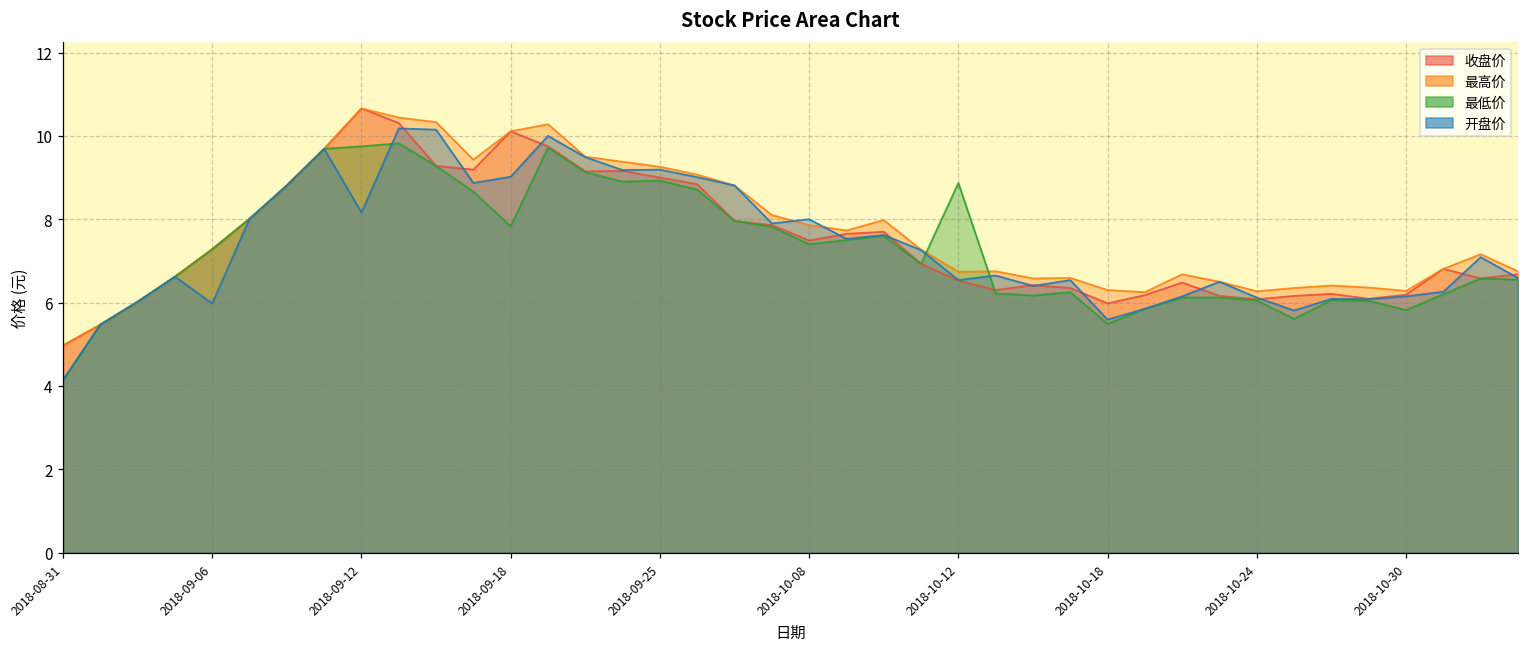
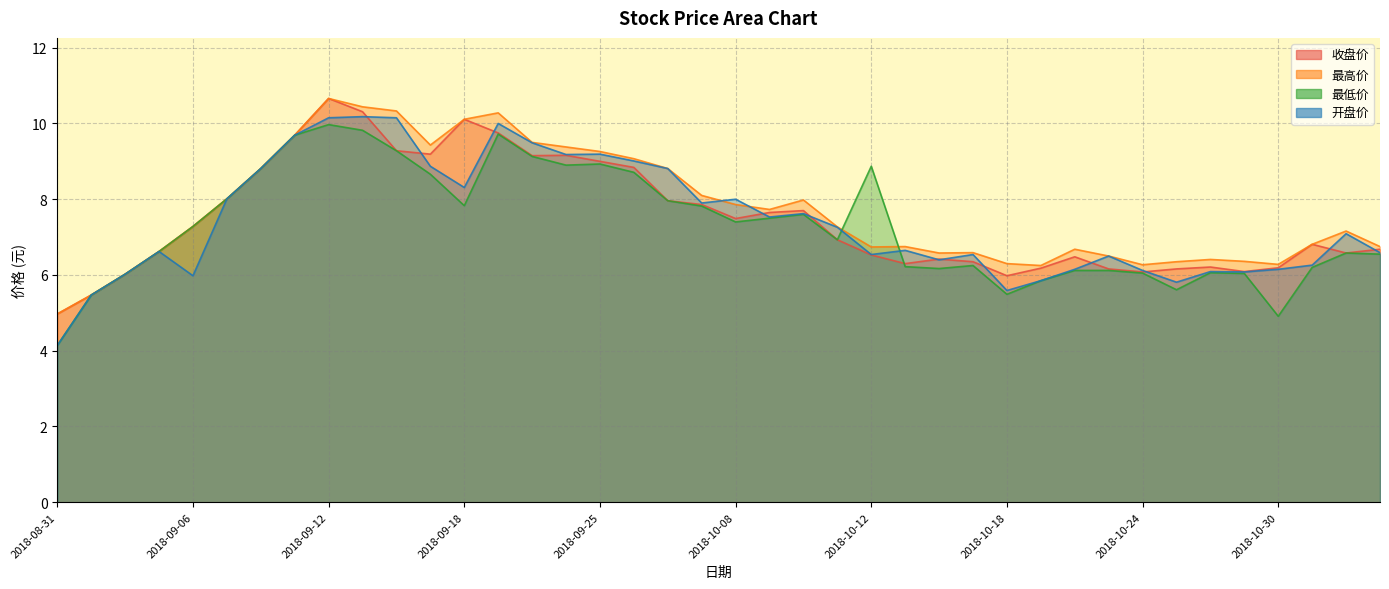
最低价, 2018-09-12: 9.8 -> 10.0
开盘价, 2018-09-12: 8.2 -> 10.2
开盘价, 2018-09-18: 9.0 -> 8.3
最低价, 2018-10-30: 5.8 -> 4.9
